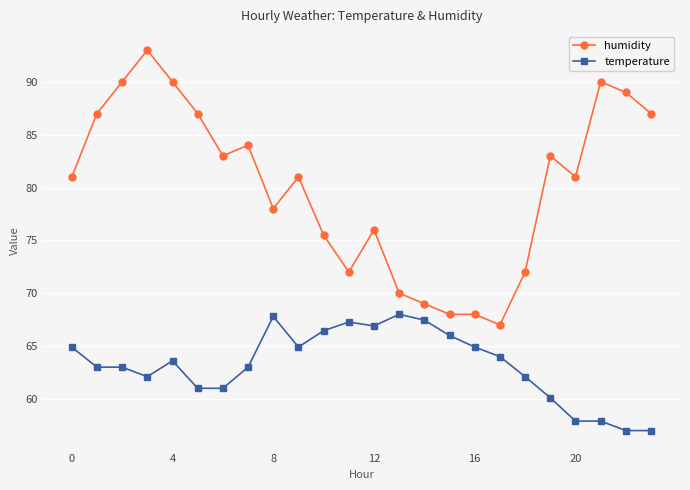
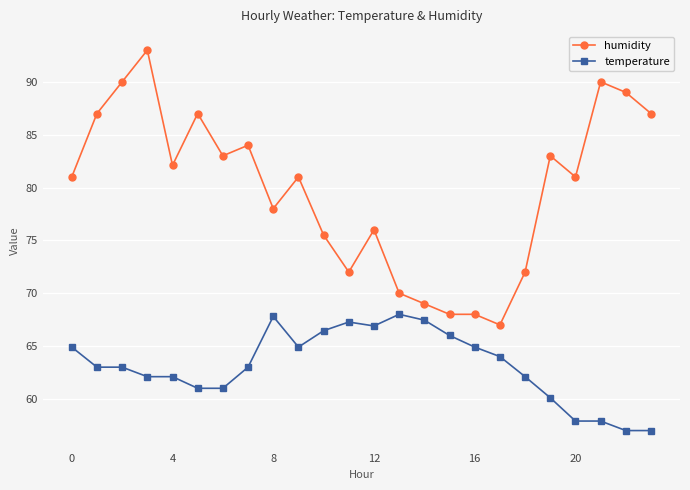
humidity, 4: 90.0 -> 82.1
temperature, 4: 63.6 -> 62.1
